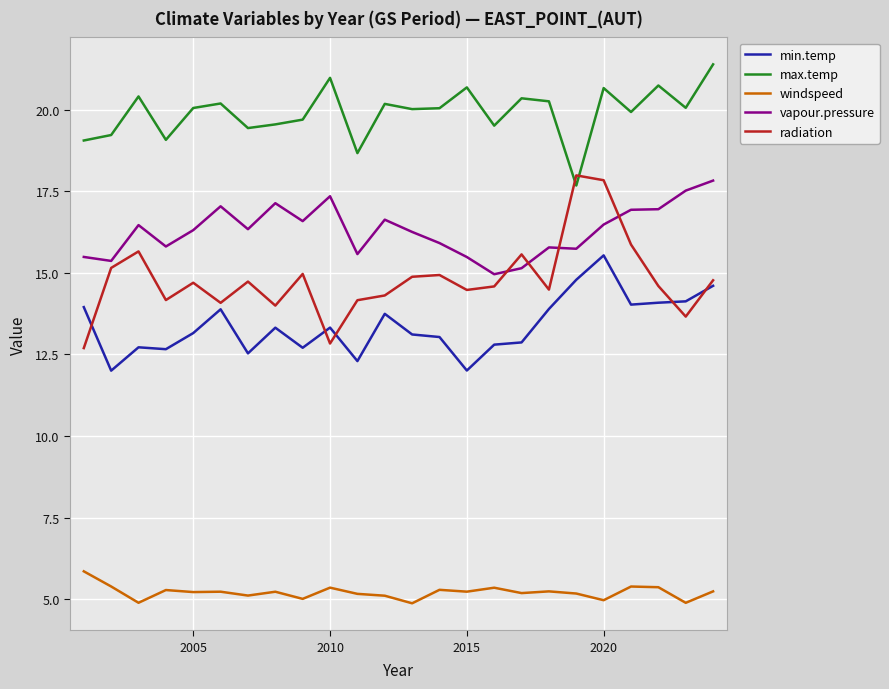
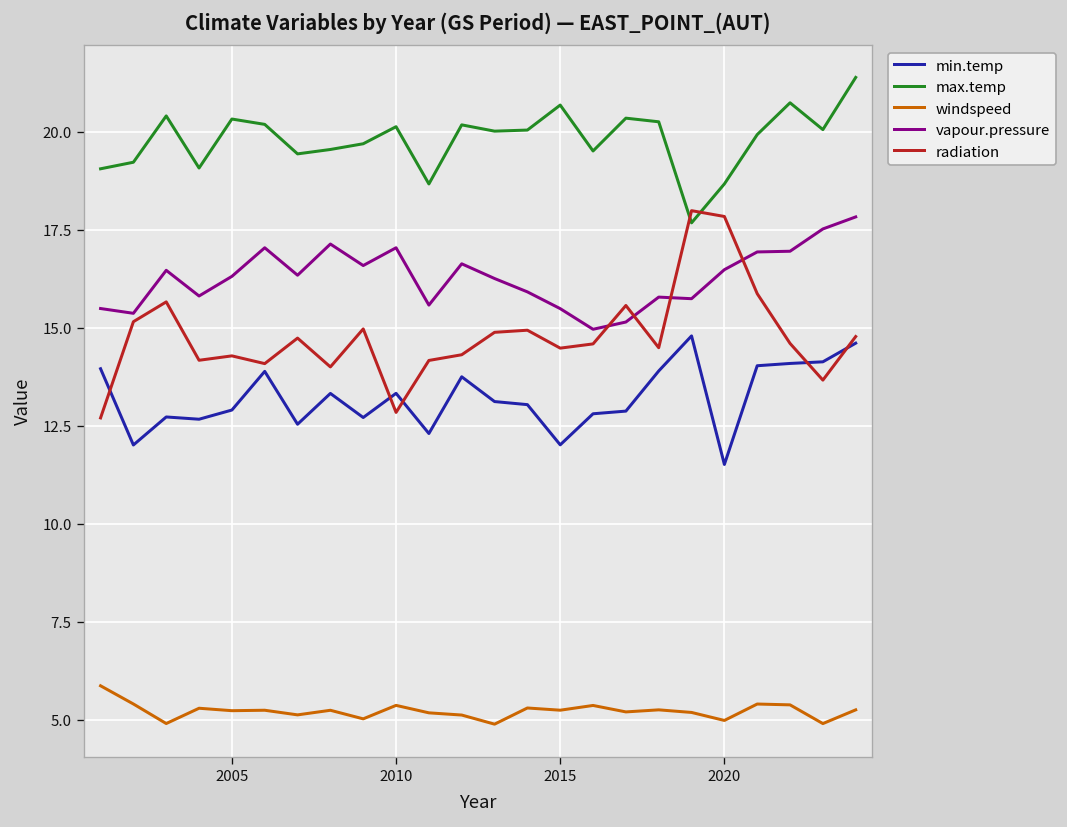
min.temp, 2005: 13.2 -> 12.9
max.temp, 2005: 20.0 -> 20.3
radiation, 2005: 14.7 -> 14.3
max.temp, 2010: 21.0 -> 20.1
vapour.pressure, 2010: 17.3 -> 17.0
min.temp, 2020: 15.5 -> 11.5
max.temp, 2020: 20.7 -> 18.7
